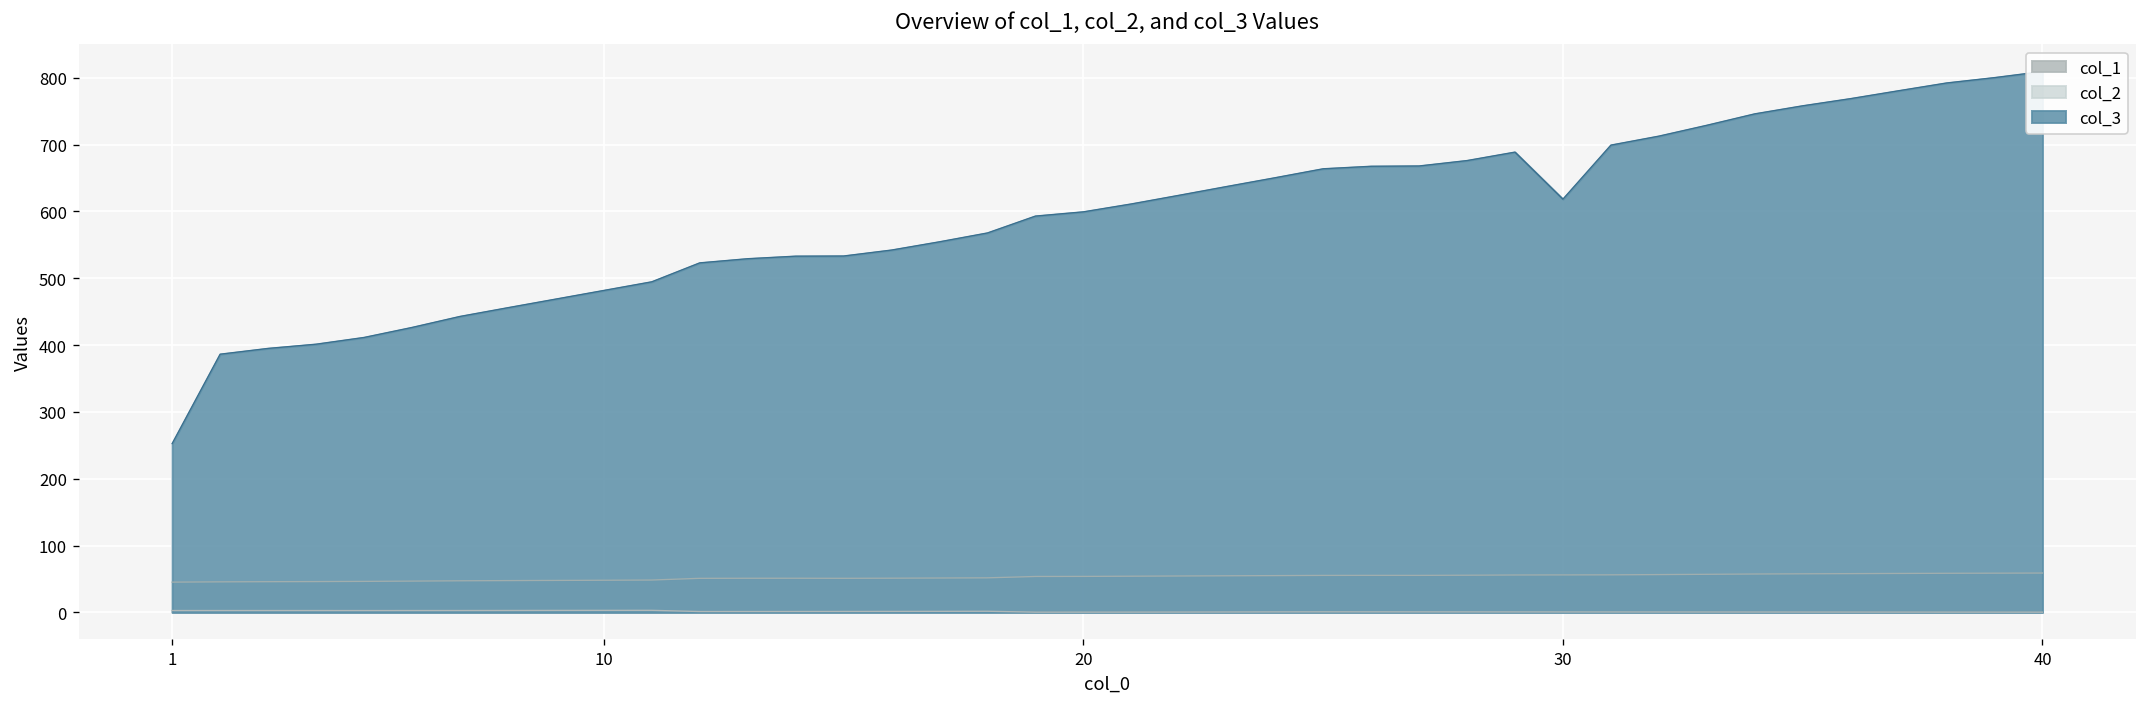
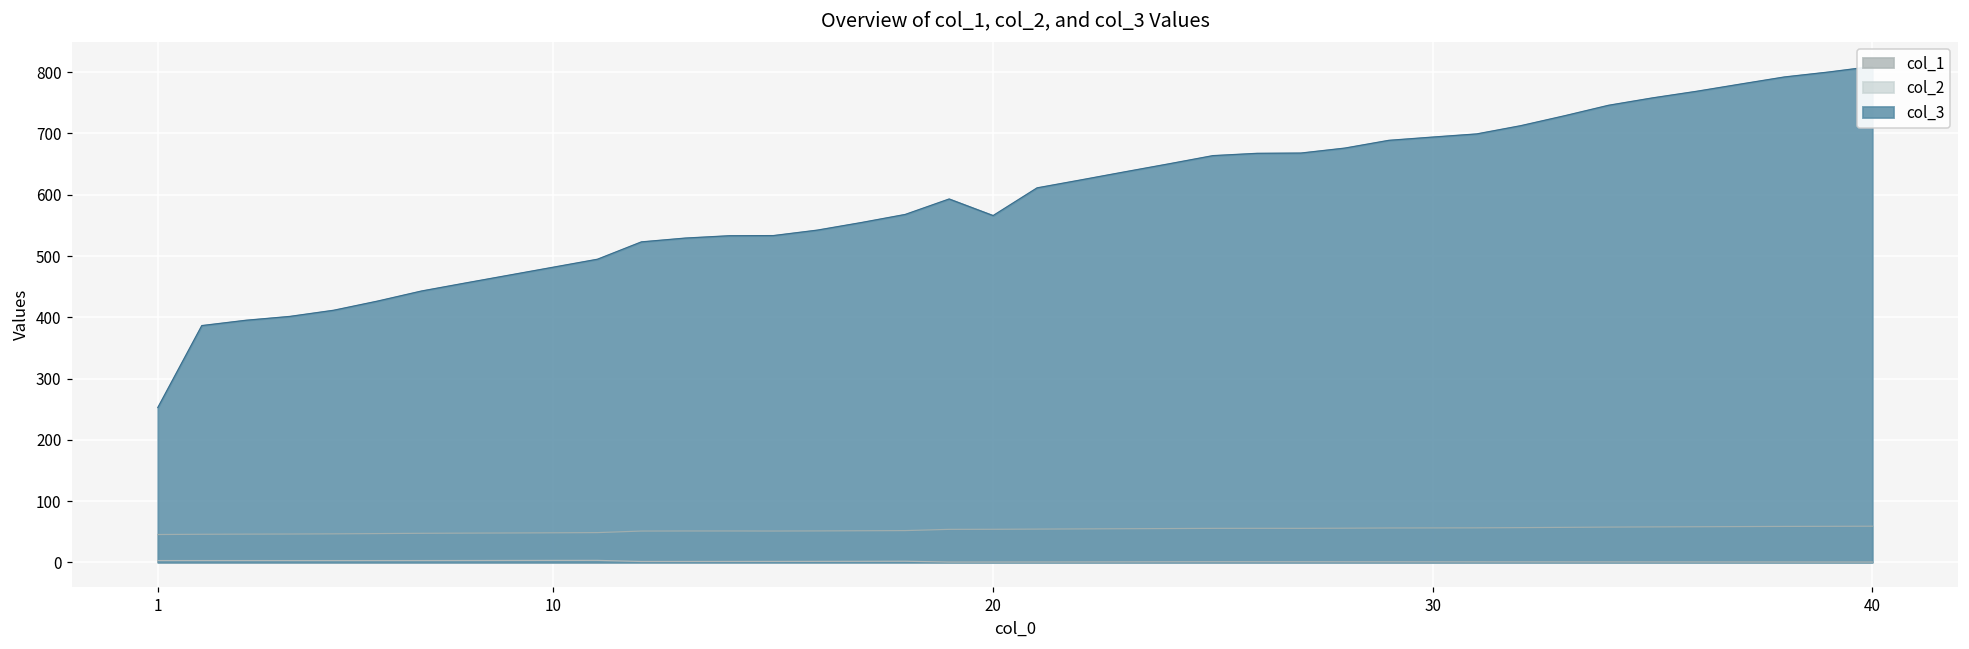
col_3, 20: 600 -> 570
col_3, 30: 620 -> 690
